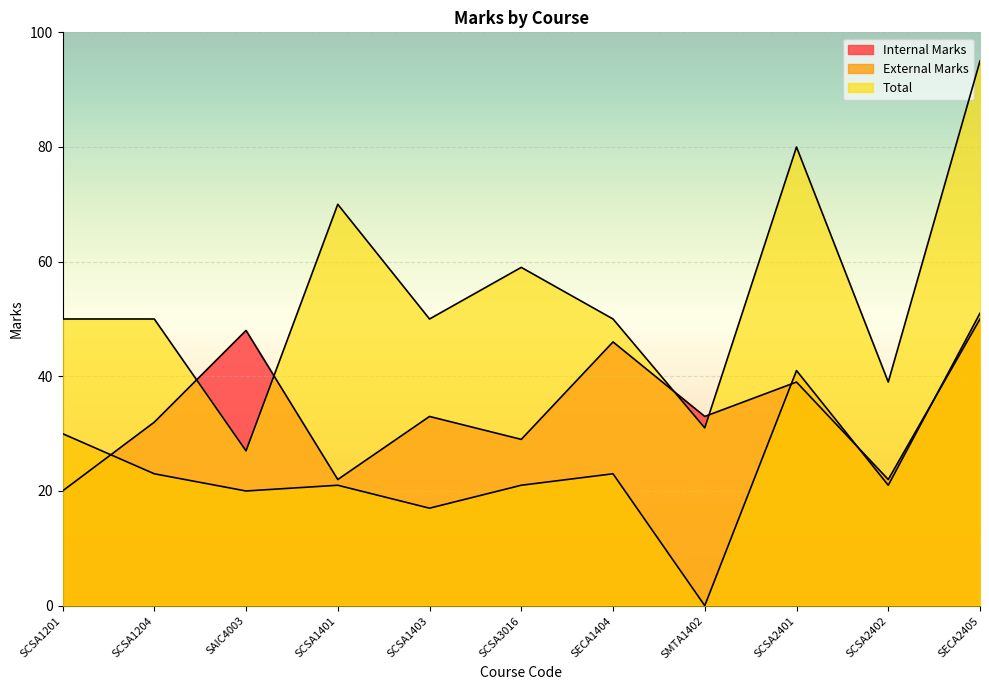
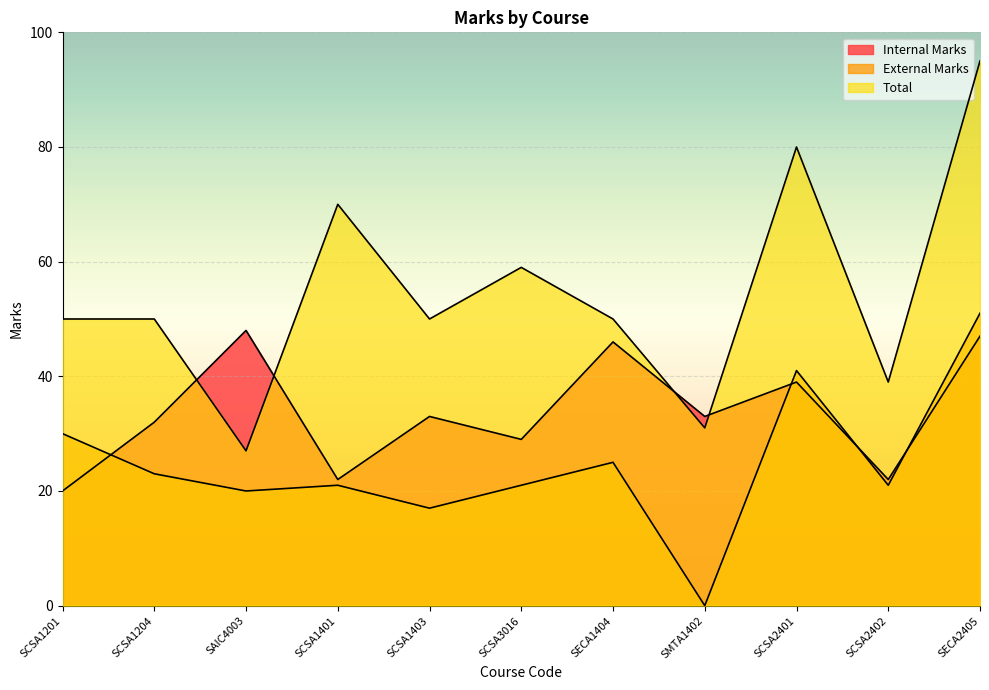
External Marks, SECA1404: 23 -> 25
Internal Marks, SECA2405: 50 -> 47
